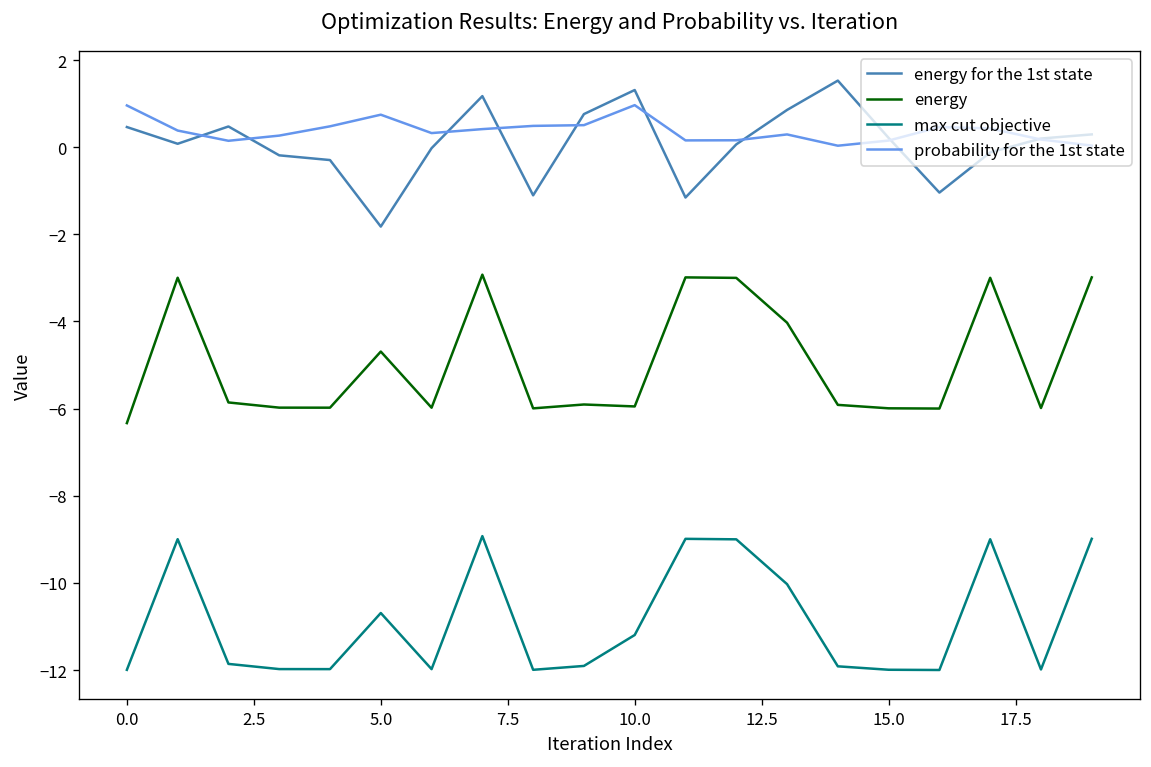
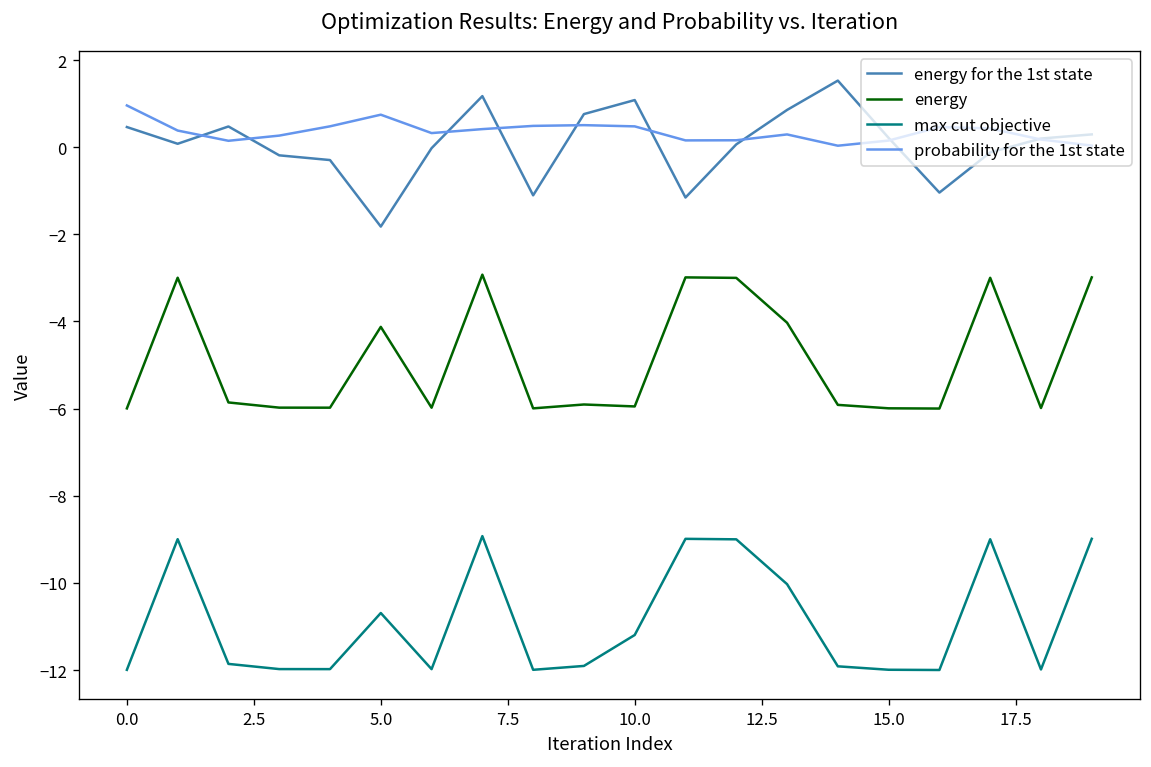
energy, 0.0: -6.3 -> -6.0
energy, 5.0: -4.7 -> -4.1
energy for the 1st state, 10.0: 1.3 -> 1.1
probability for the 1st state, 10.0: 1.0 -> 0.5
